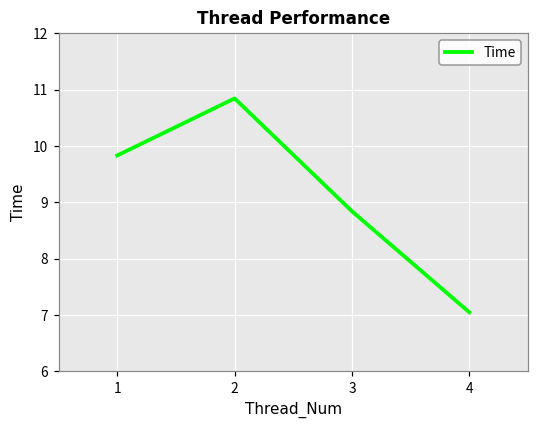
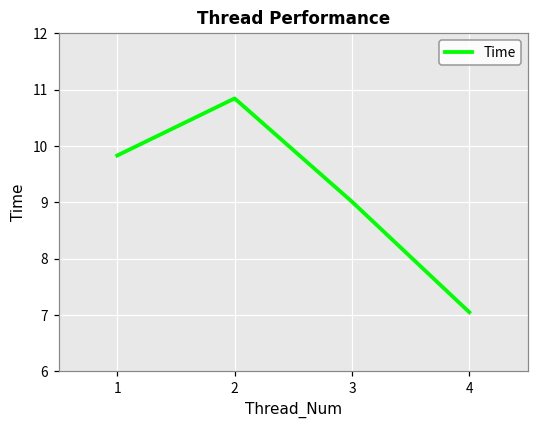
3: 8.8 -> 9.0
